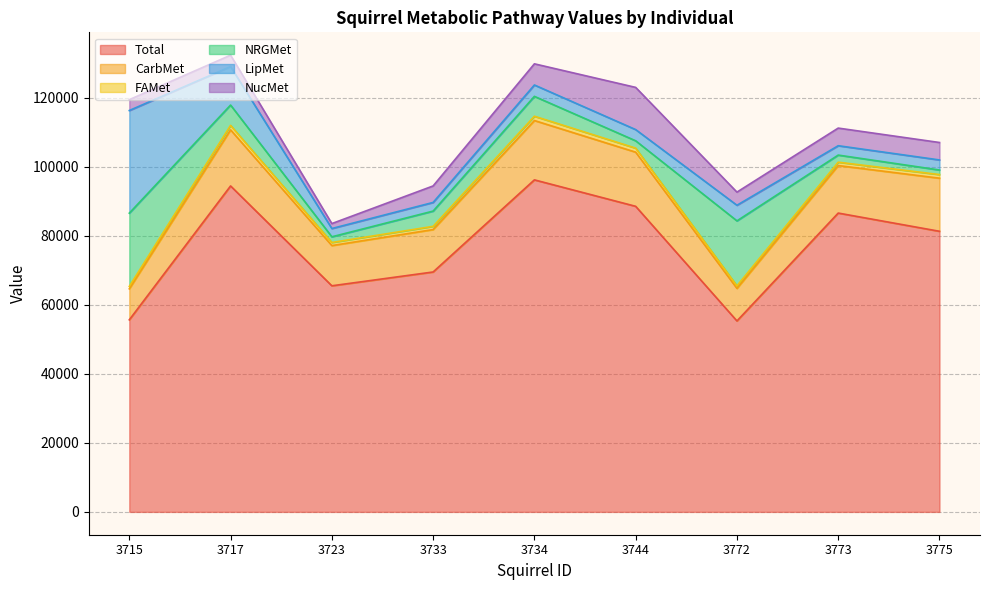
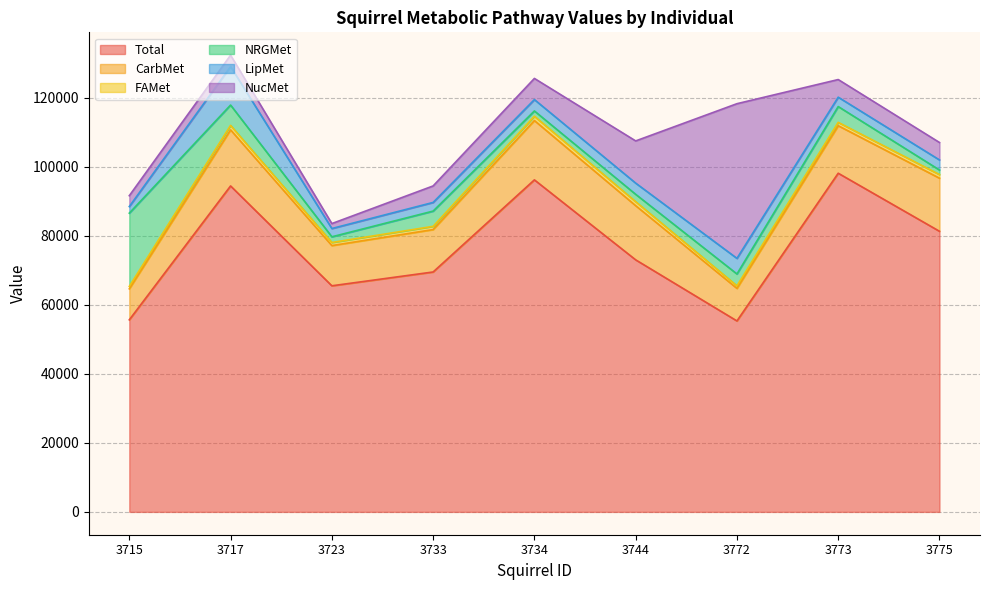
LipMet, 3715: 30000 -> 2000
NRGMet, 3734: 6000 -> 2000
Total, 3744: 89000 -> 73000
NRGMet, 3772: 19000 -> 3000
NucMet, 3772: 4000 -> 45000
Total, 3773: 87000 -> 98000
NRGMet, 3773: 2000 -> 5000
